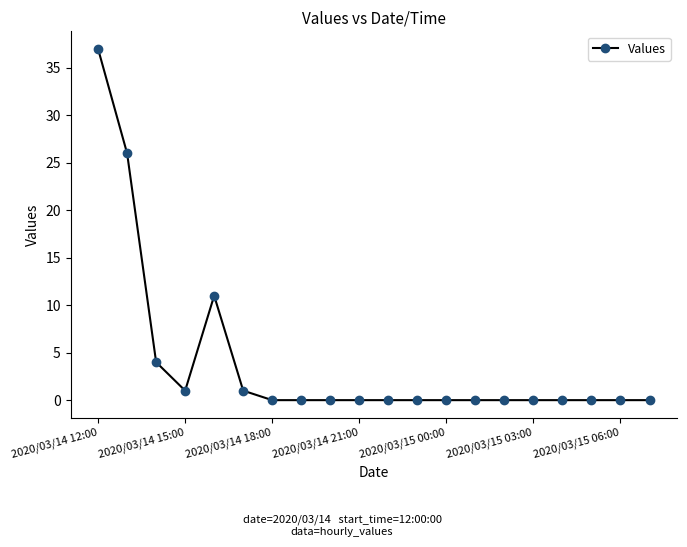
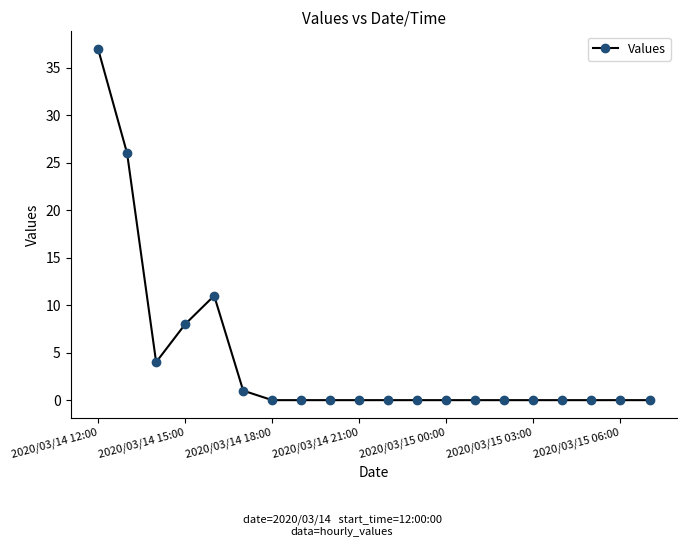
2020/03/14 15:00: 1 -> 8
